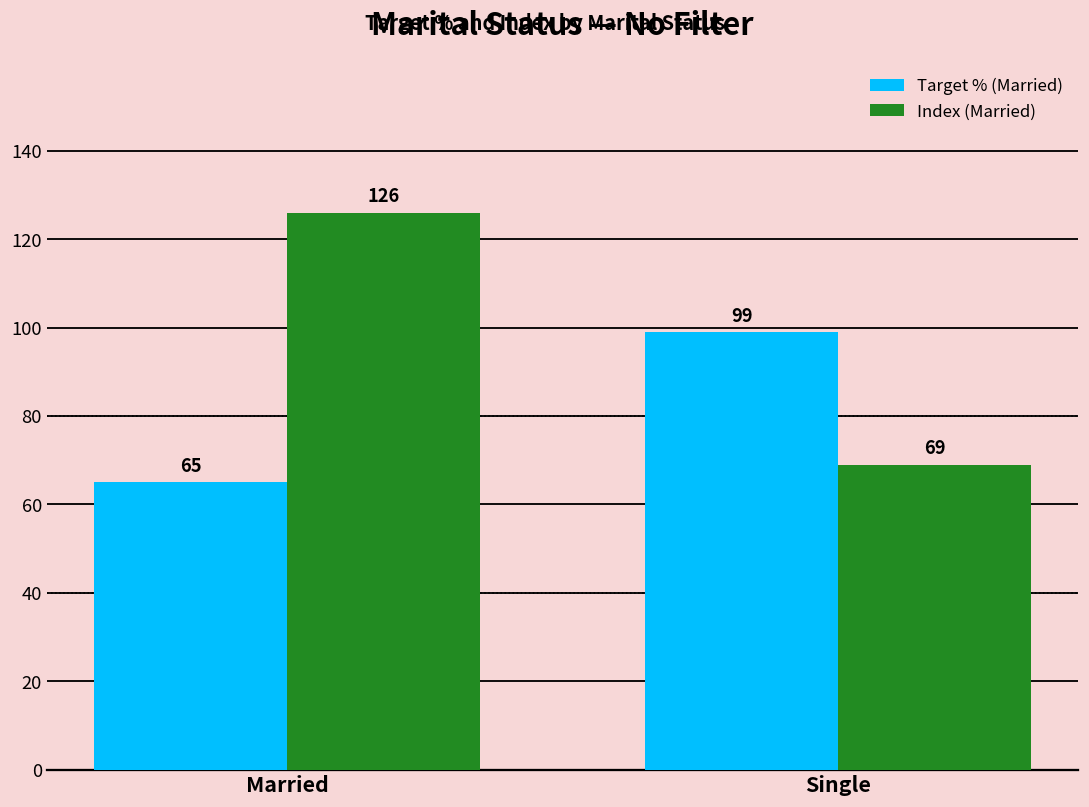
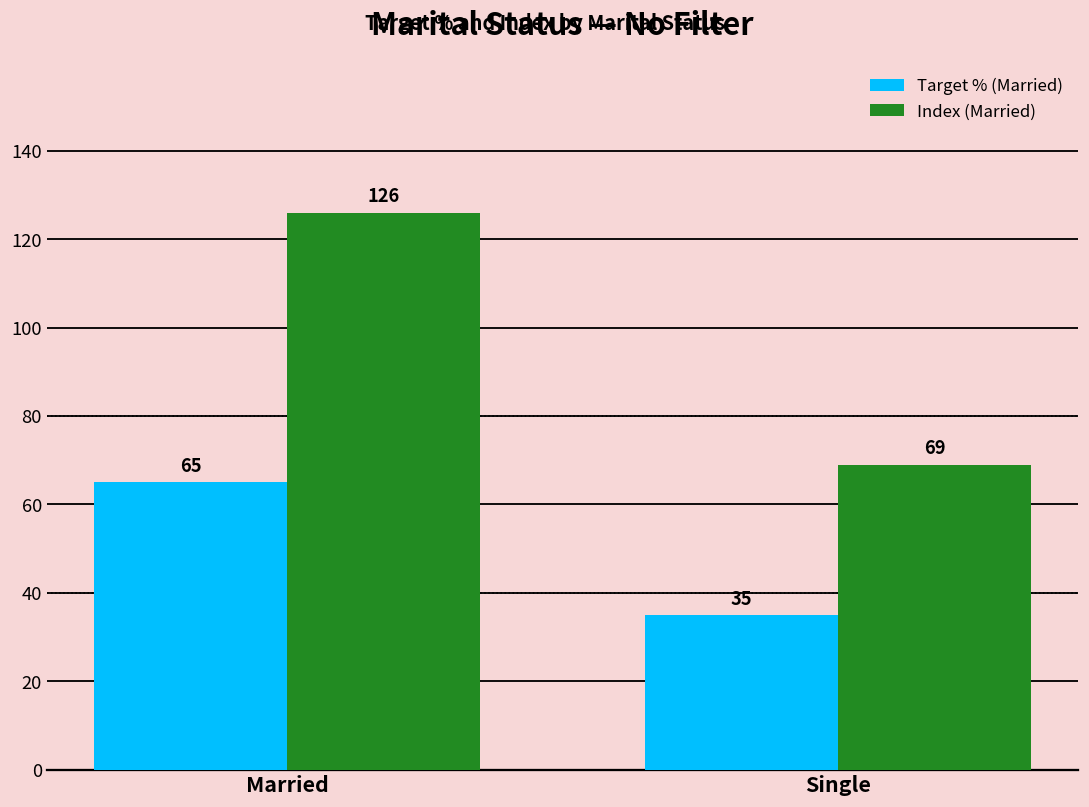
Target % (Married), Single: 99 -> 35
